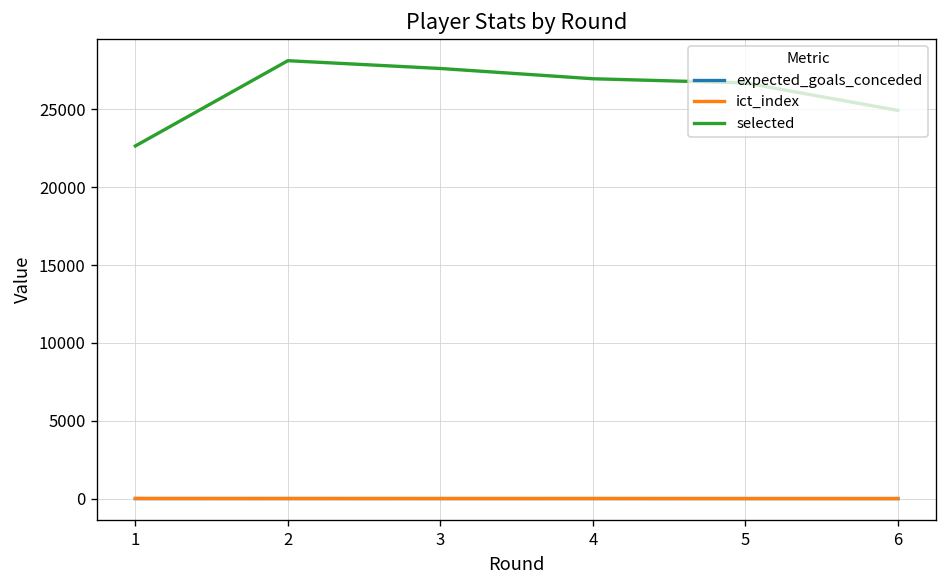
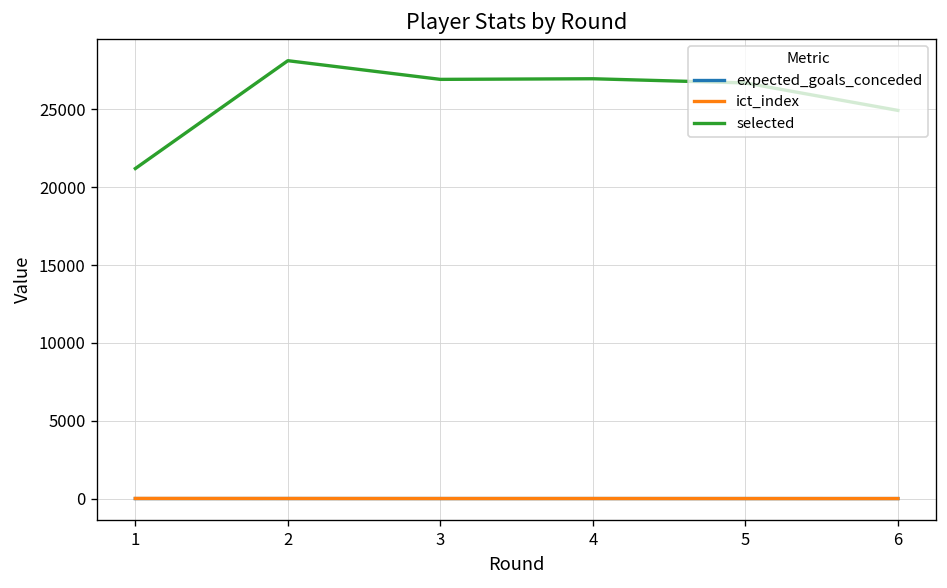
selected, 1: 22700 -> 21200
selected, 3: 27600 -> 26900
